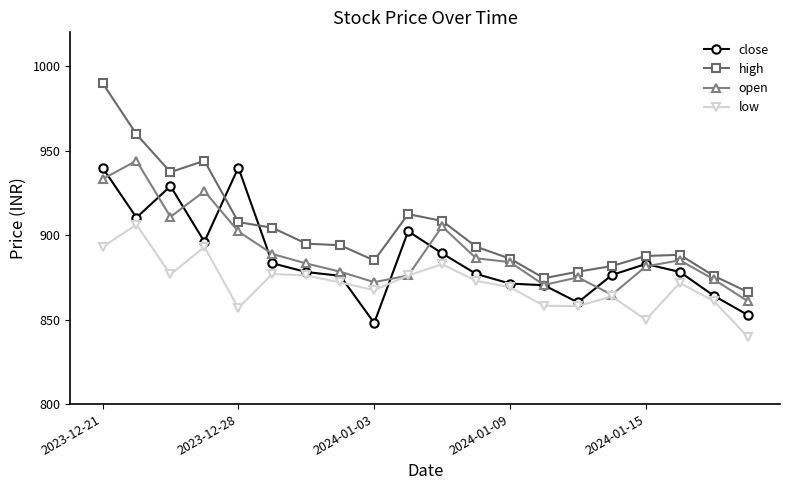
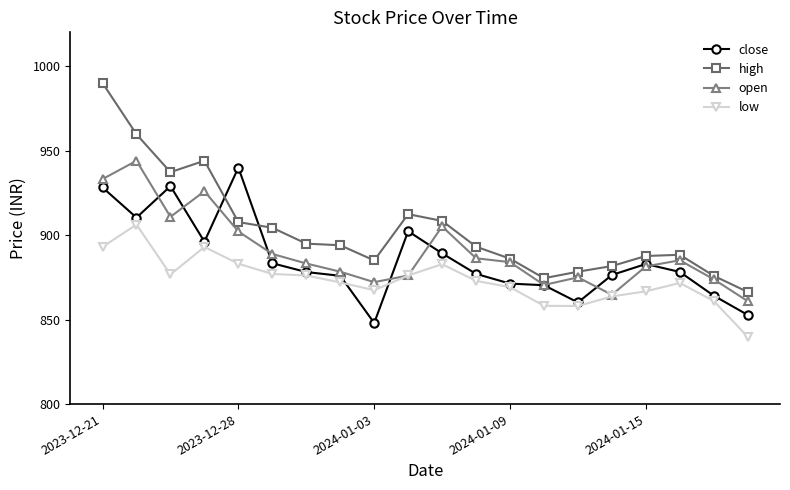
close, 2023-12-21: 940 -> 928
low, 2023-12-28: 857 -> 883
low, 2024-01-15: 850 -> 867
